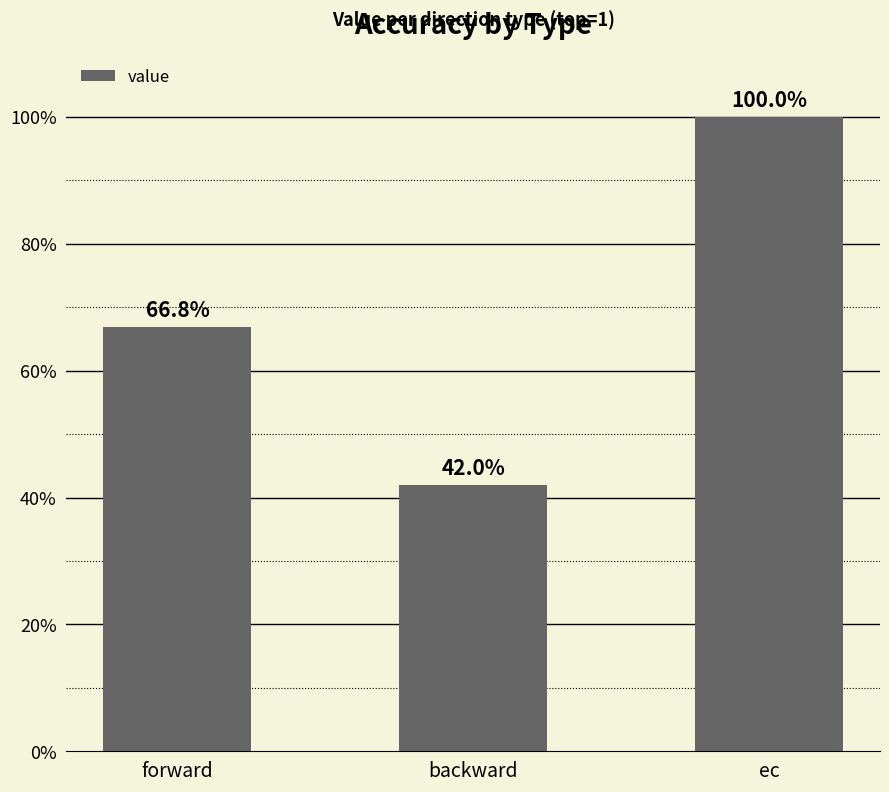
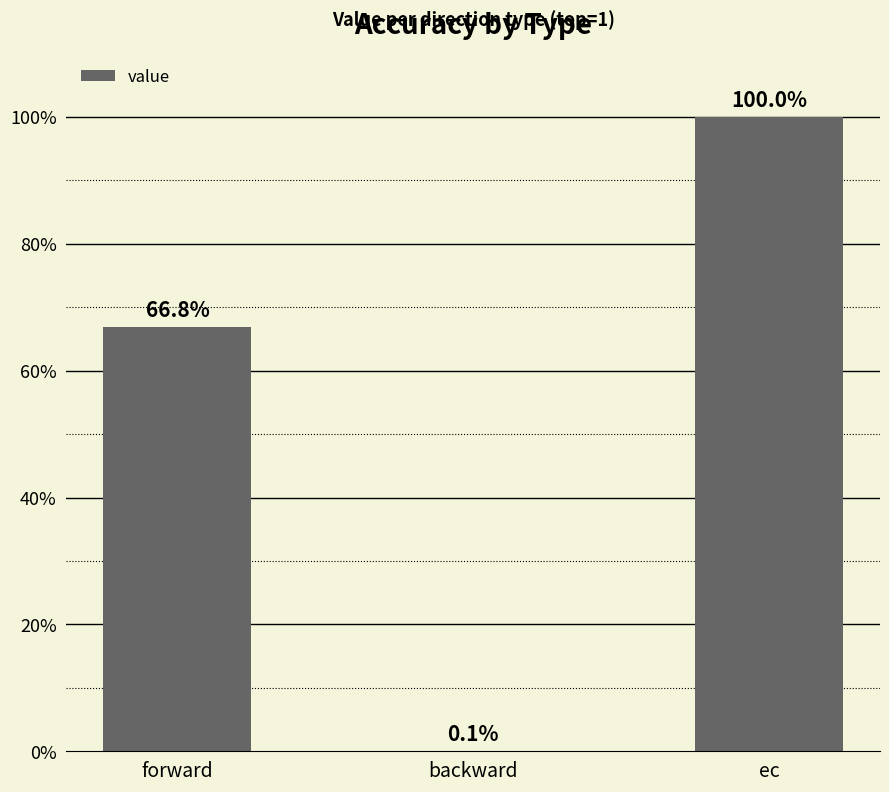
backward: 42.0% -> 0.1%
